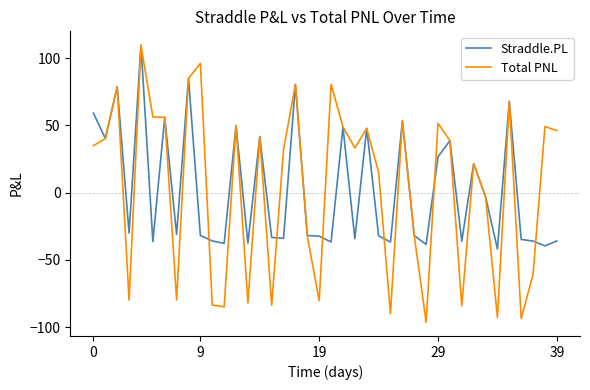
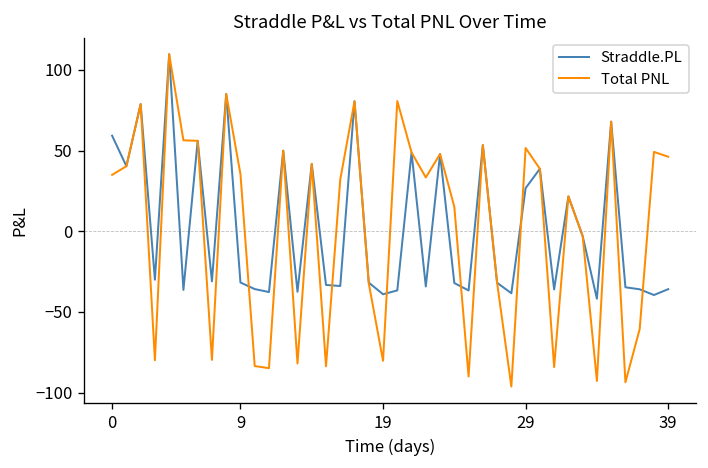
Total PNL, 9: 96 -> 35
Straddle.PL, 19: -32 -> -39
